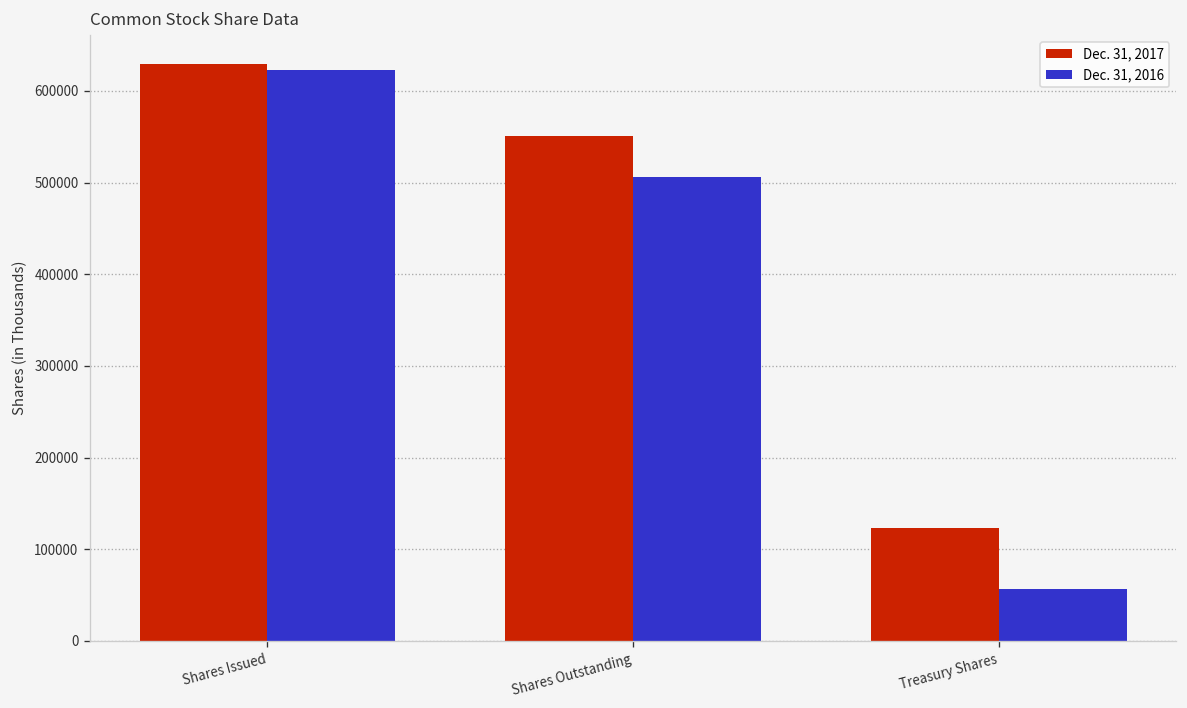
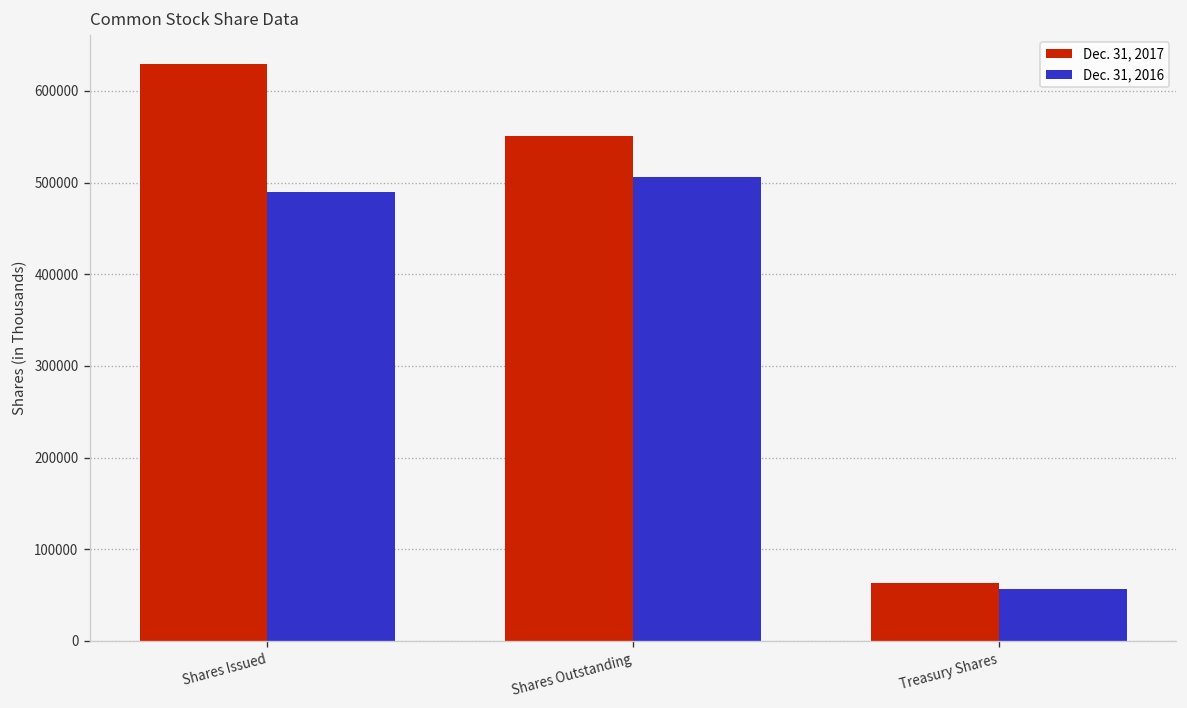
Dec. 31, 2016, Shares Issued: 620000 -> 490000
Dec. 31, 2017, Treasury Shares: 120000 -> 60000
